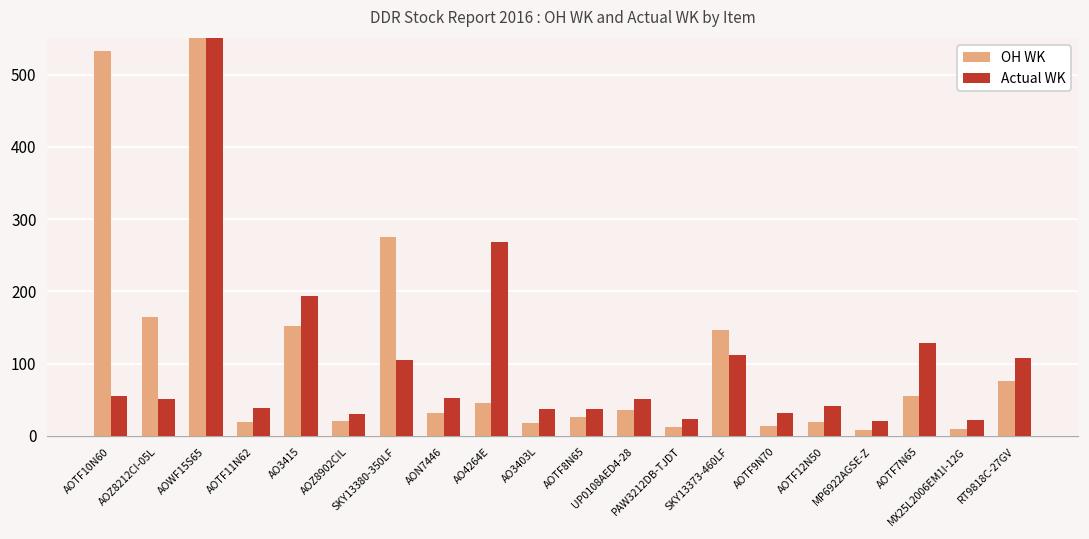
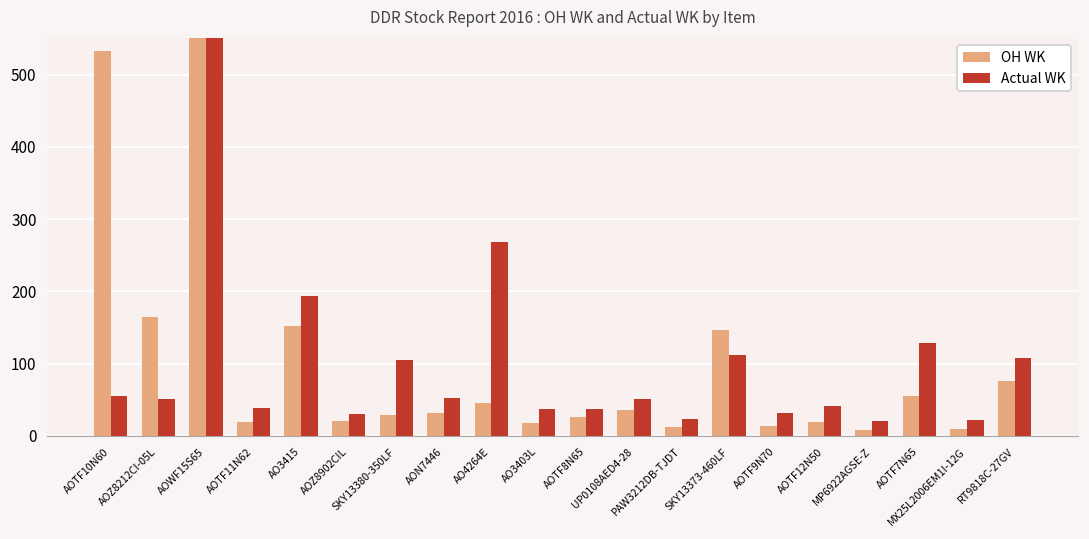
OH WK, SKY13380-350LF: 270 -> 30
